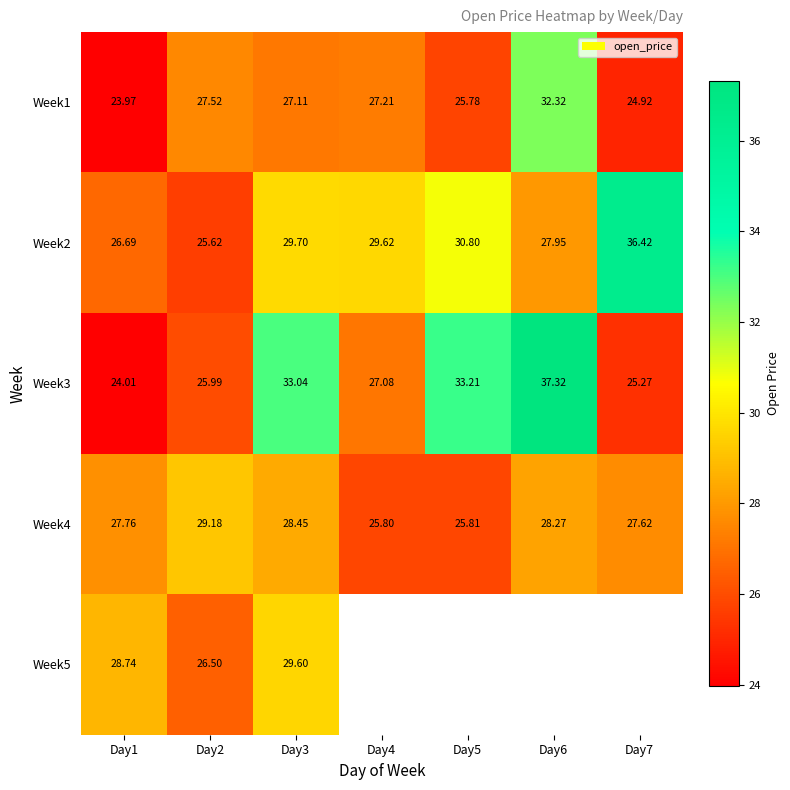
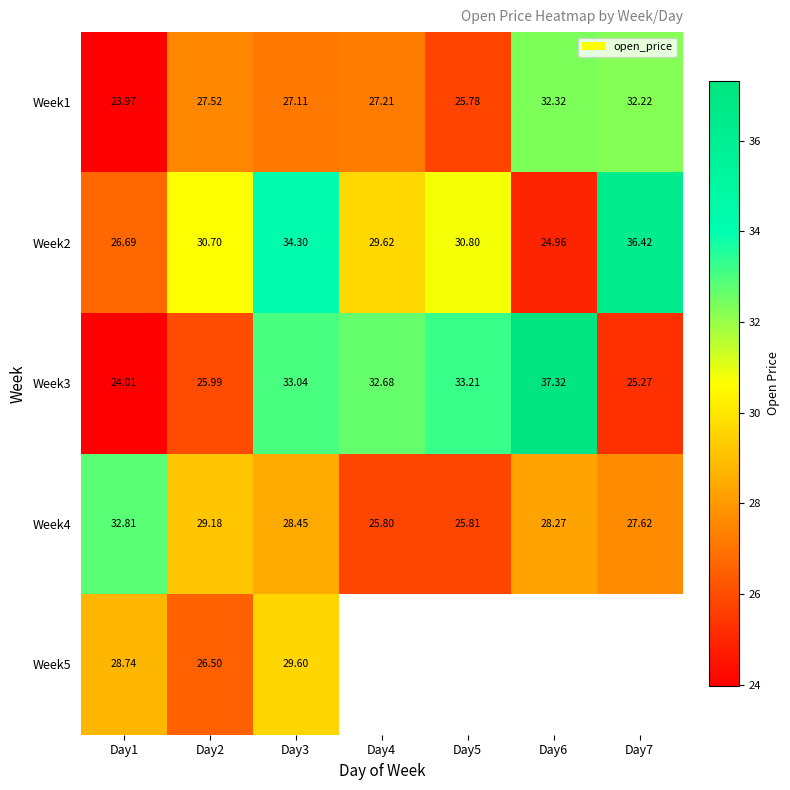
Week1, Day7: 24.92 -> 32.22
Week2, Day2: 25.62 -> 30.70
Week2, Day3: 29.70 -> 34.30
Week2, Day6: 27.95 -> 24.96
Week3, Day4: 27.08 -> 32.68
Week4, Day1: 27.76 -> 32.81
